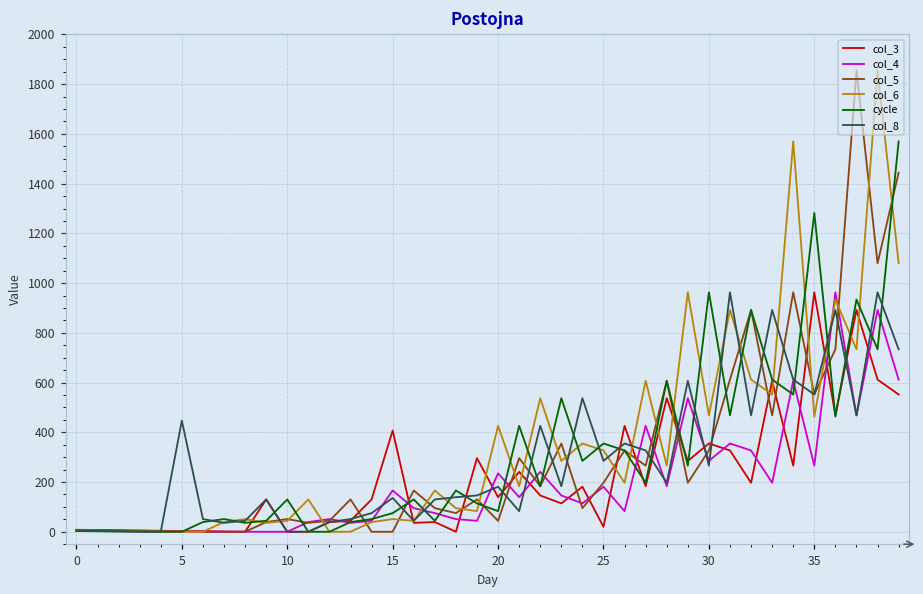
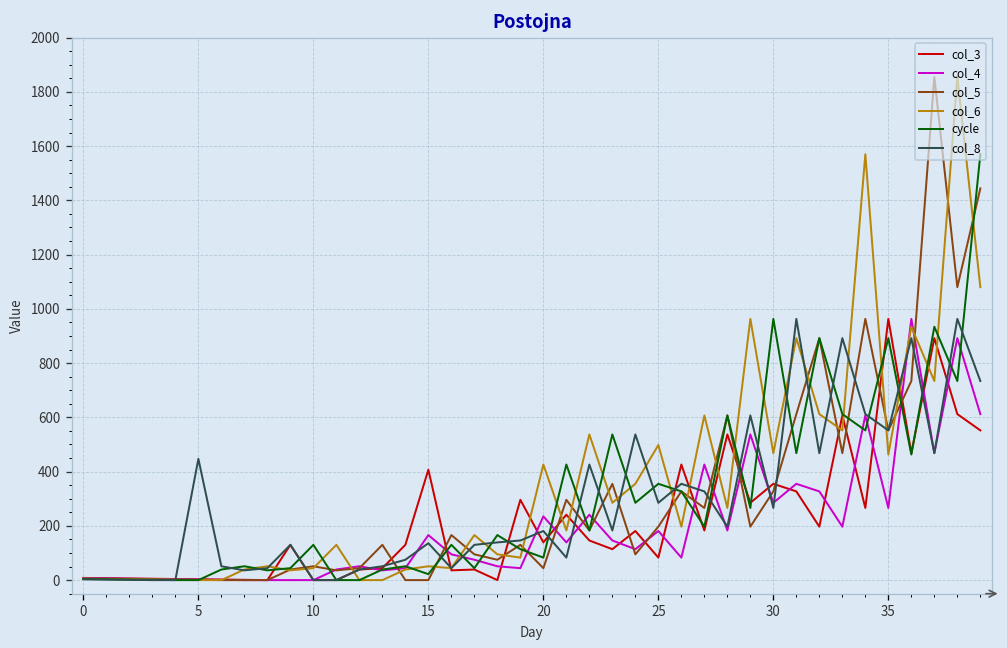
cycle, 15: 80 -> 20
col_3, 25: 20 -> 80
col_6, 25: 330 -> 500
cycle, 35: 1280 -> 890
